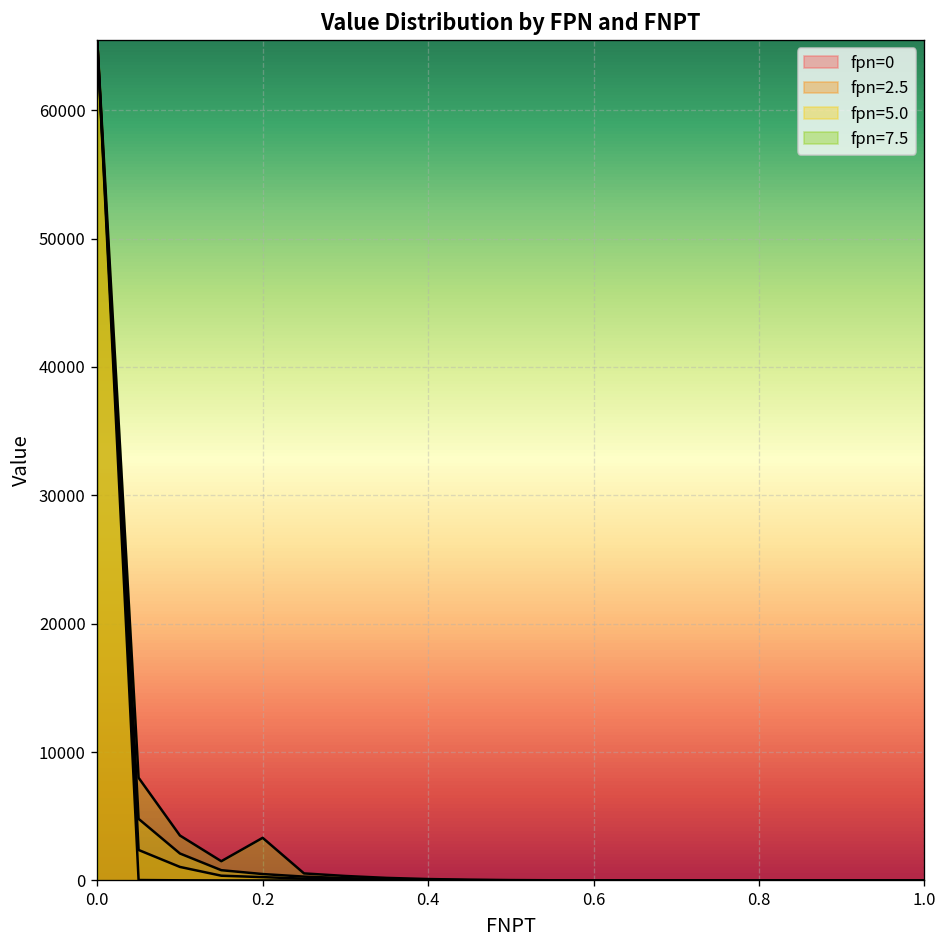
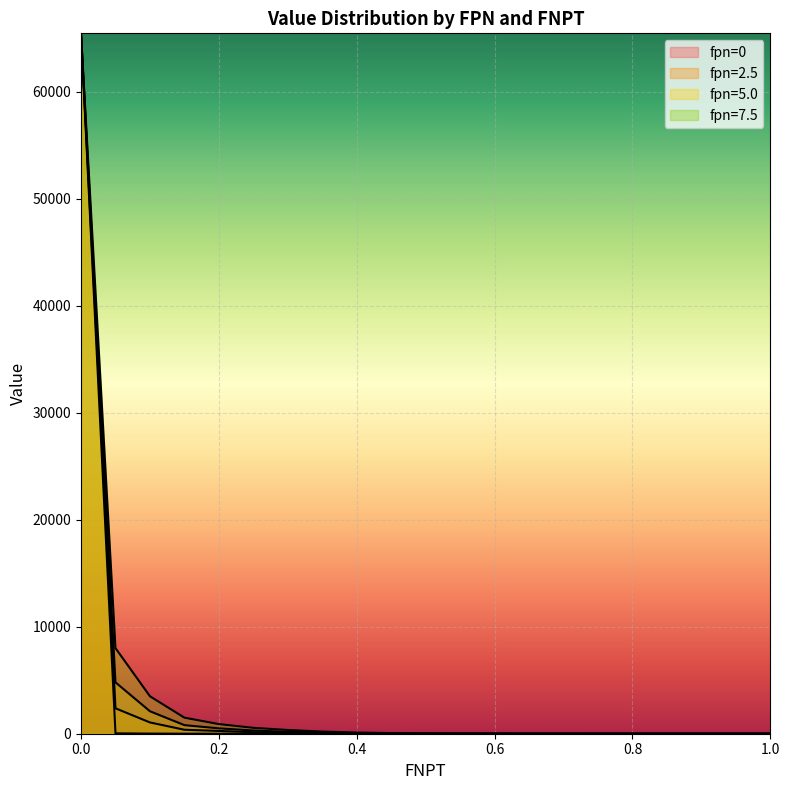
fpn=7.5, 0.2: 3300 -> 900
